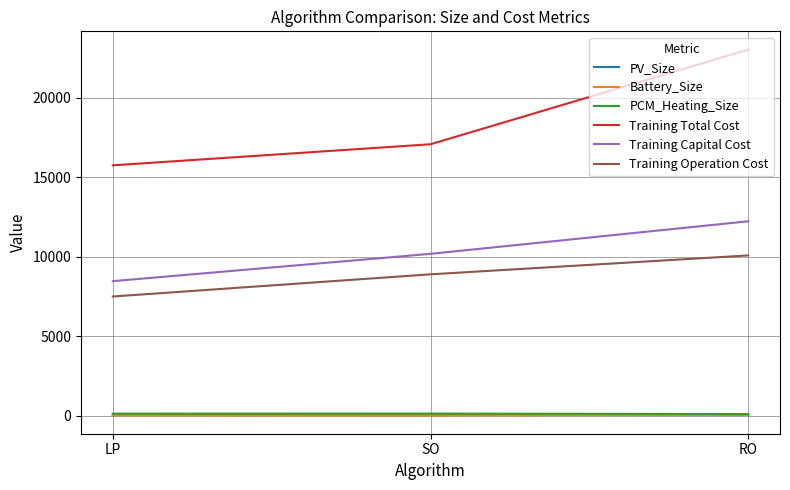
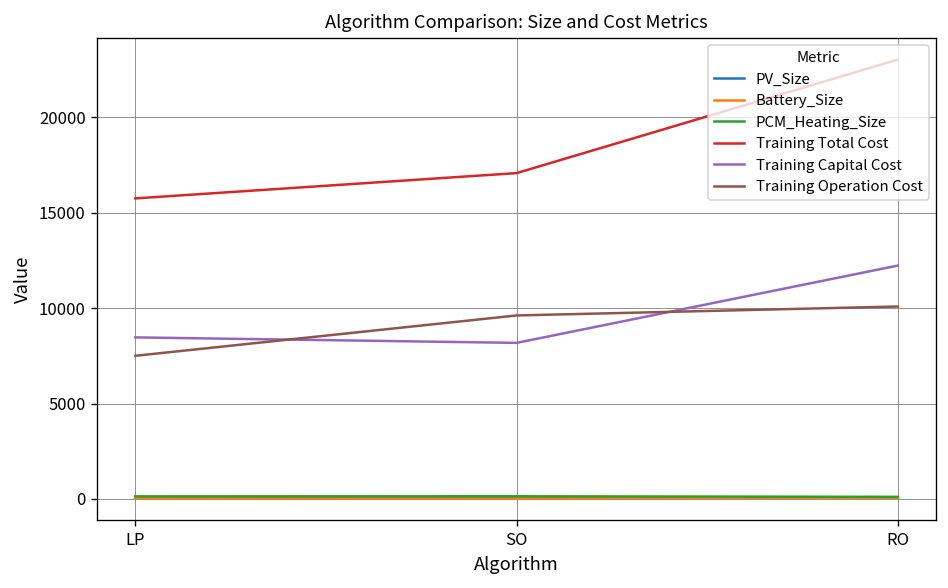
Training Capital Cost, SO: 10200 -> 8200
Training Operation Cost, SO: 8900 -> 9600
